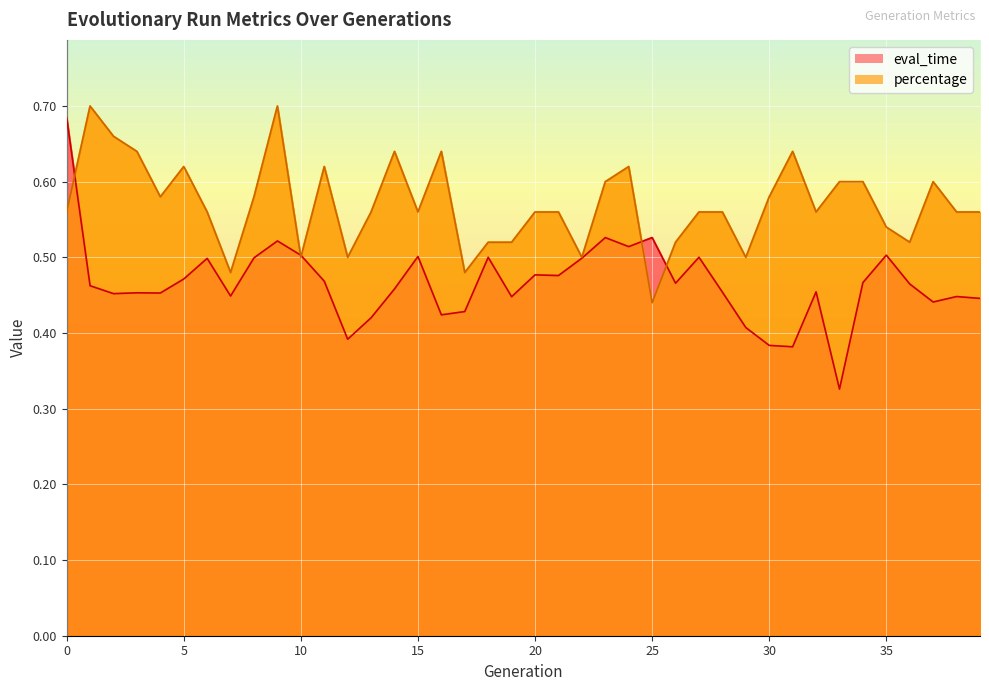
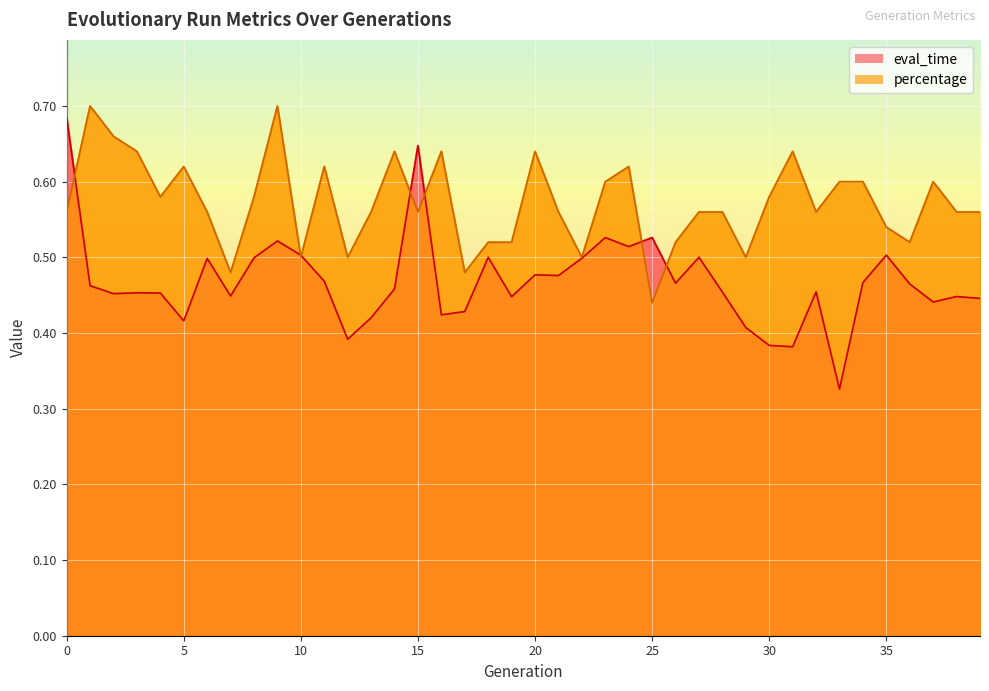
eval_time, 5: 0.47 -> 0.42
eval_time, 15: 0.50 -> 0.65
percentage, 20: 0.56 -> 0.64
